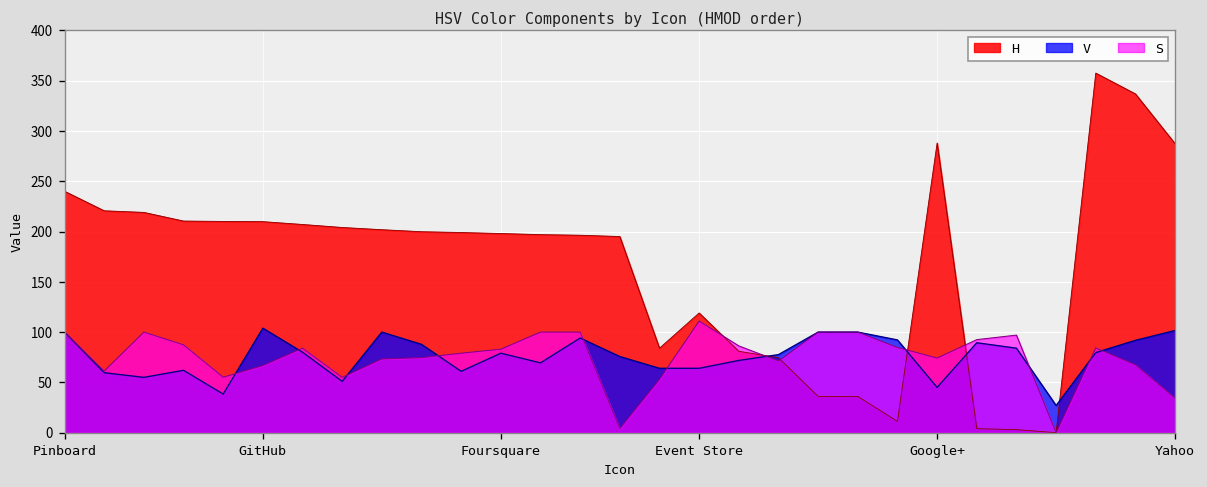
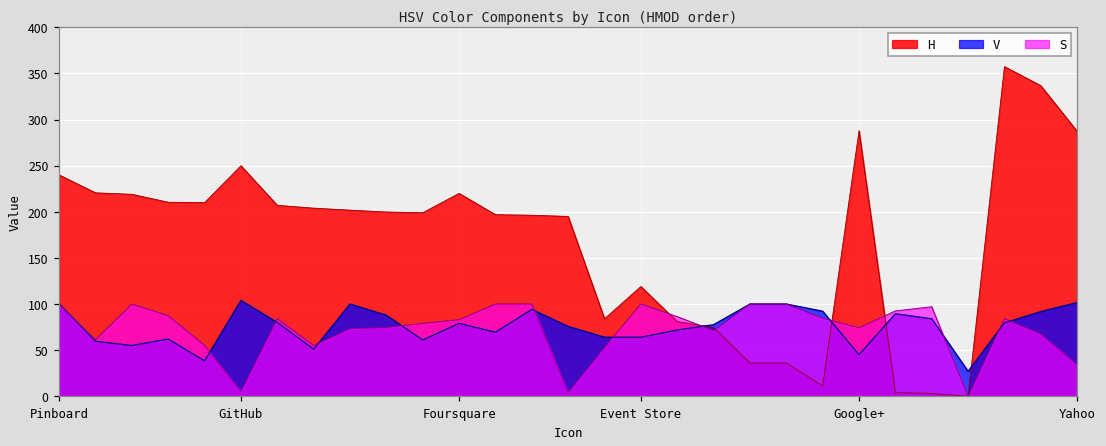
H, GitHub: 210 -> 250
S, GitHub: 70 -> 10
H, Foursquare: 200 -> 220
S, Event Store: 110 -> 100
